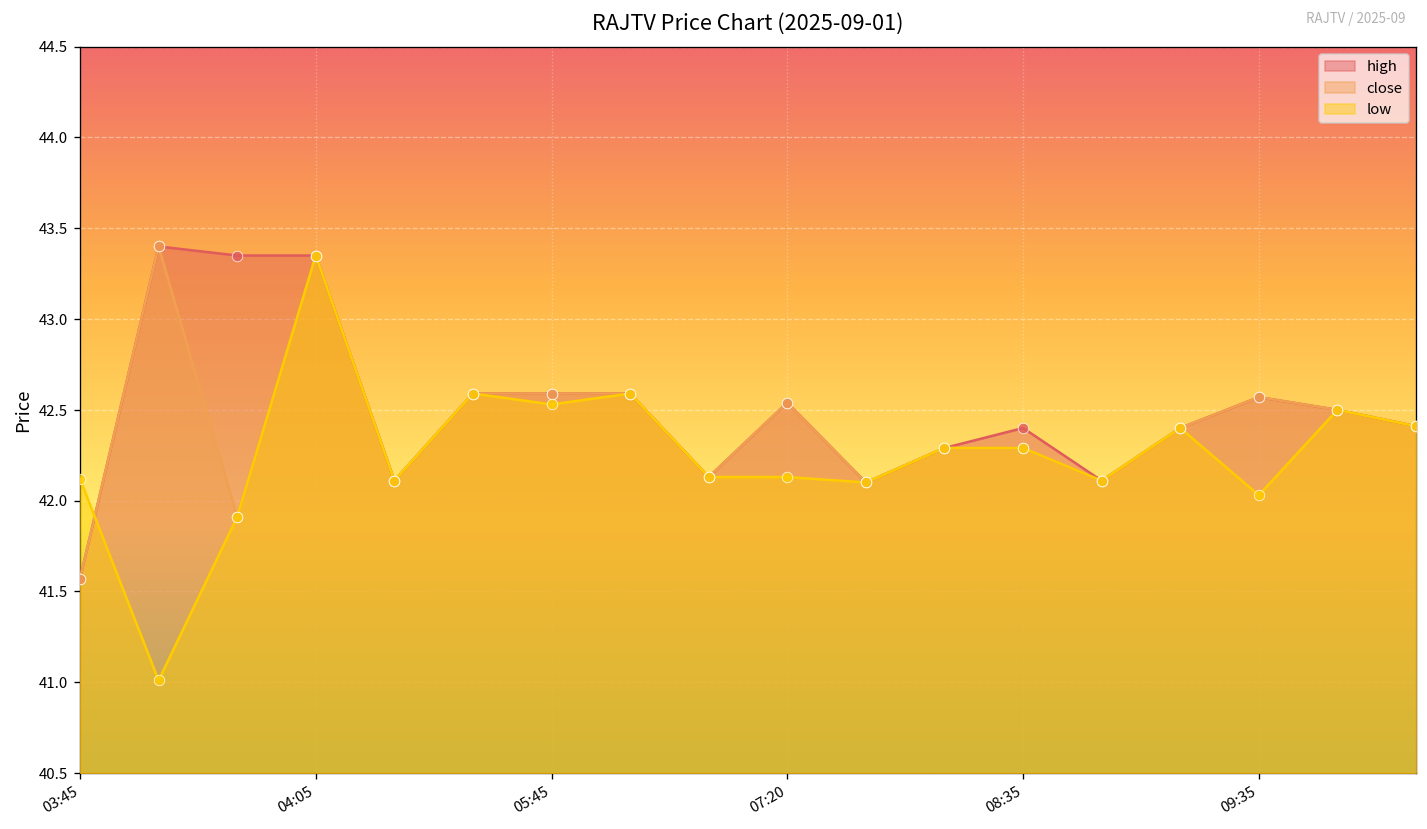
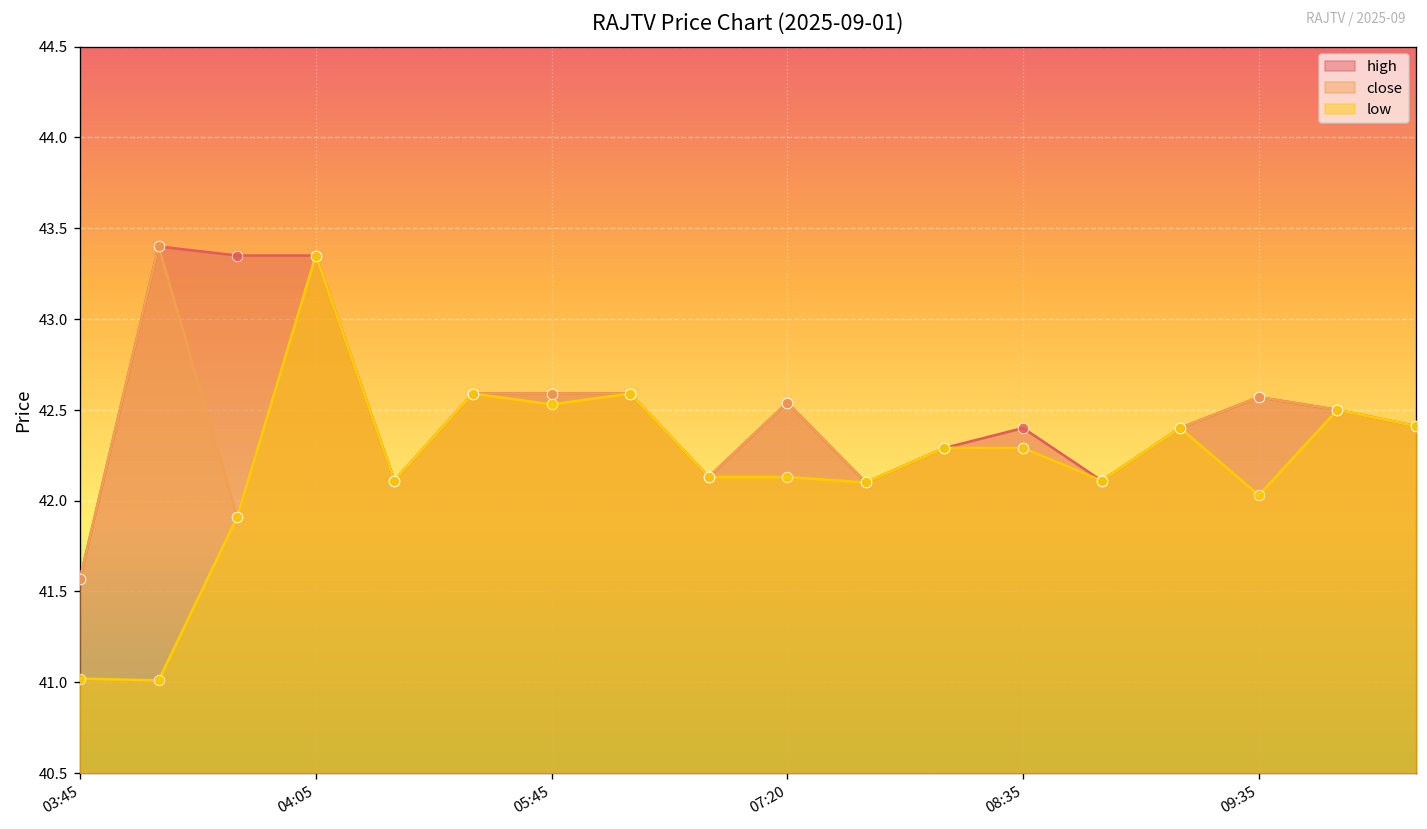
low, 03:45: 42.12 -> 41.02
